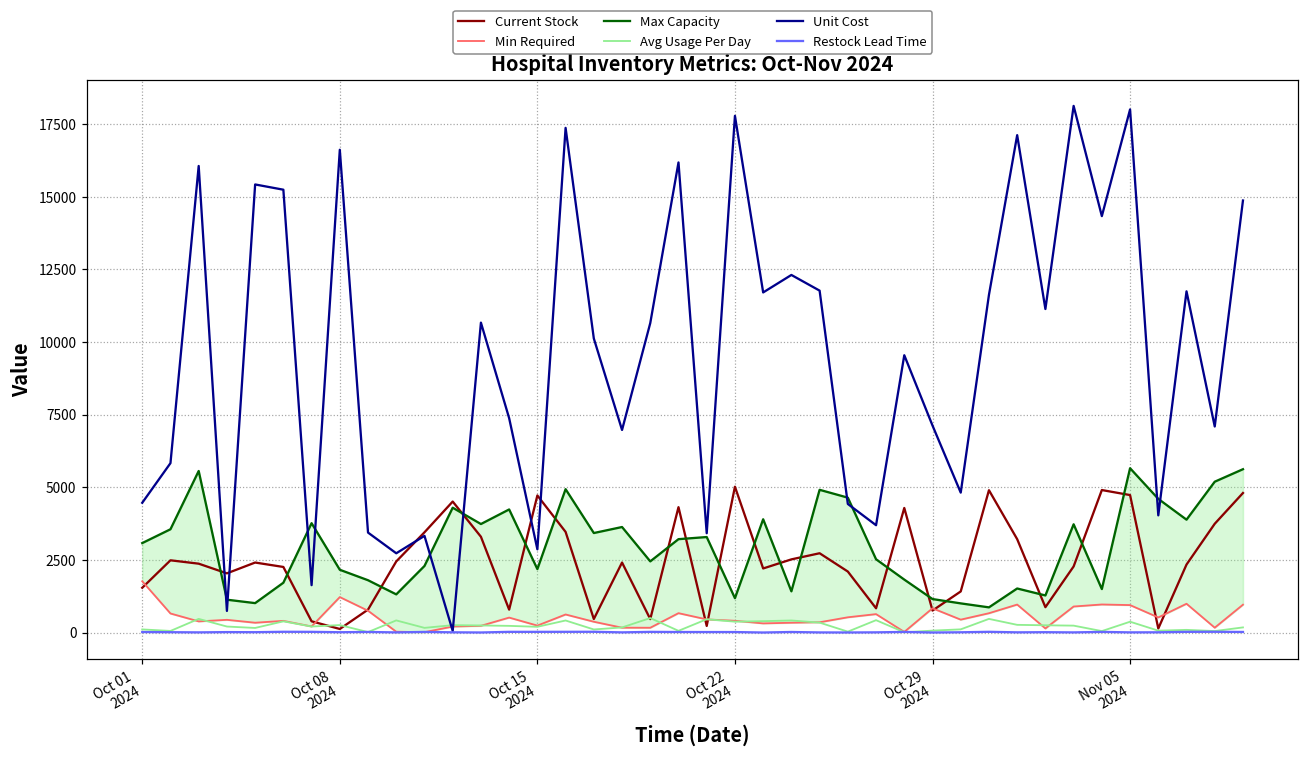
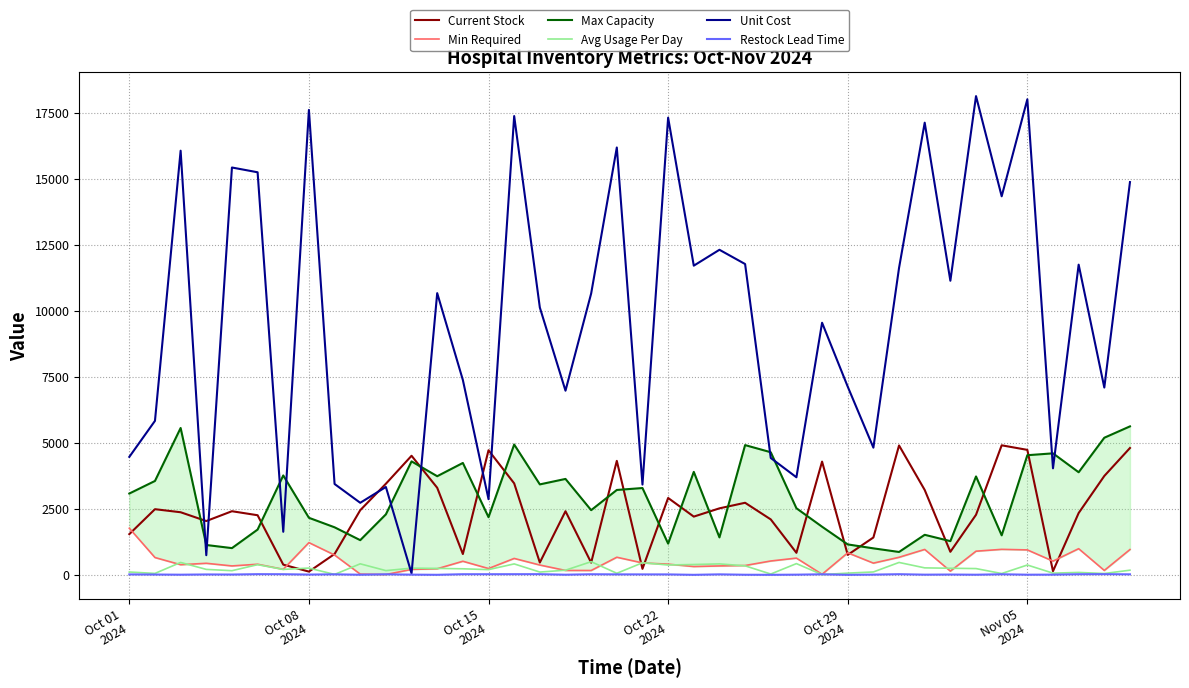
Unit Cost, Oct 08 2024: 16600 -> 17600
Current Stock, Oct 22 2024: 5000 -> 2900
Unit Cost, Oct 22 2024: 17800 -> 17300
Max Capacity, Nov 05 2024: 5700 -> 4500
